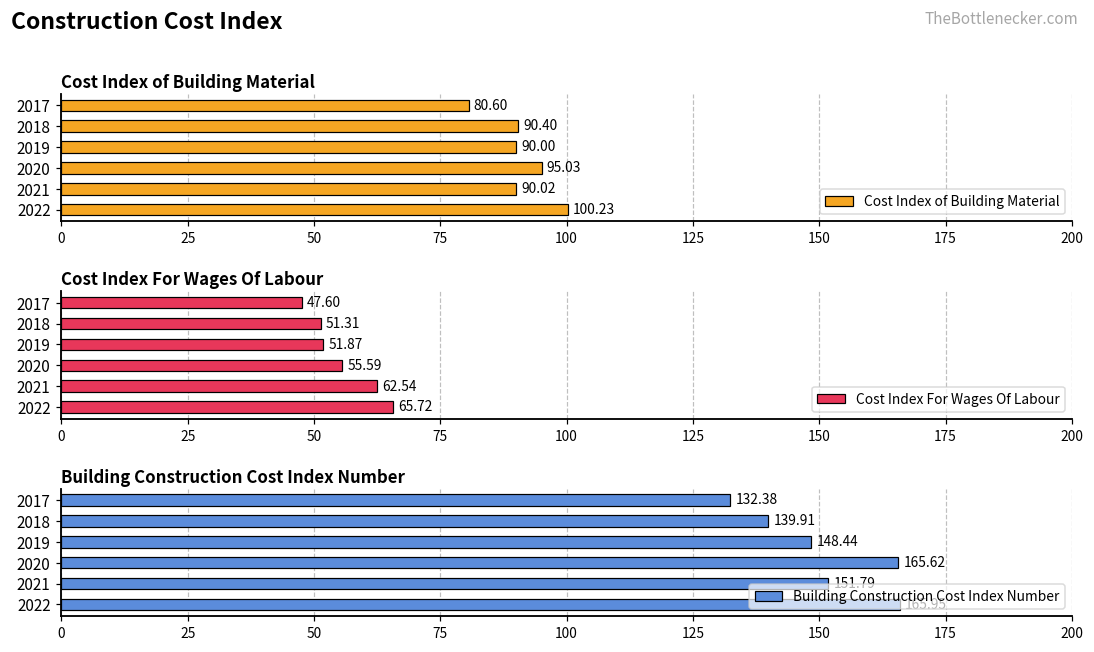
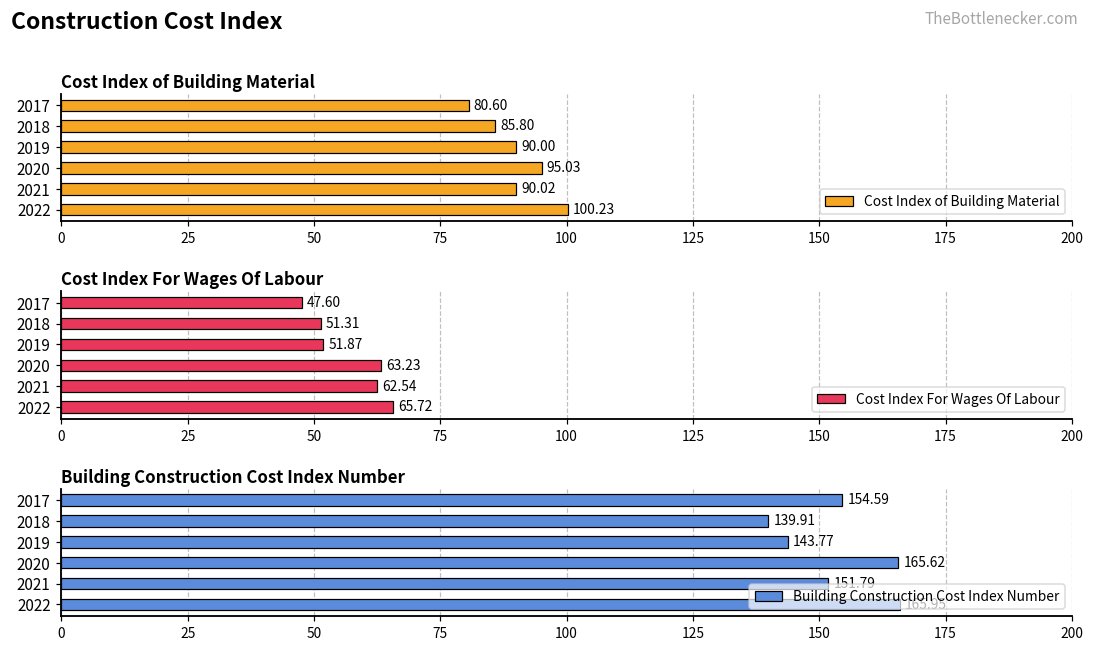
Cost Index of Building Material, 2018: 90.40 -> 85.80
Cost Index For Wages Of Labour, 2020: 55.59 -> 63.23
Building Construction Cost Index Number, 2017: 132.38 -> 154.59
Building Construction Cost Index Number, 2019: 148.44 -> 143.77
